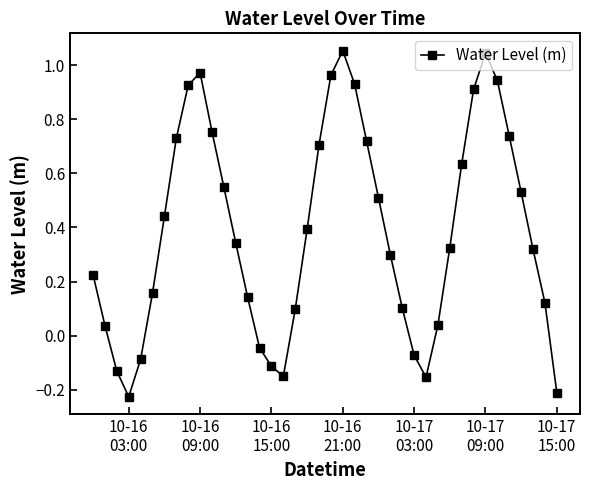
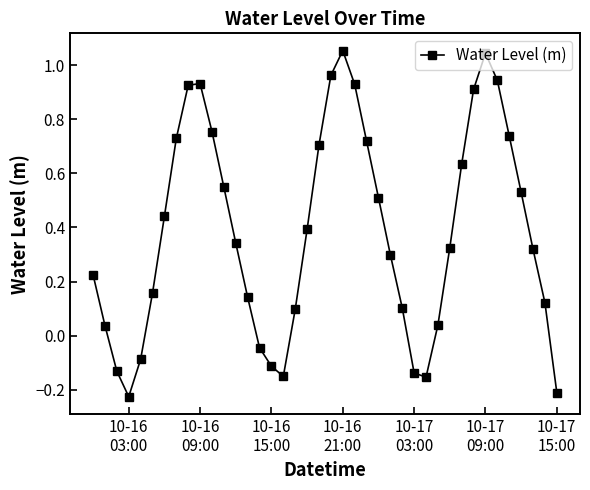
10-16 09:00: 0.97 -> 0.93
10-17 03:00: -0.07 -> -0.14
